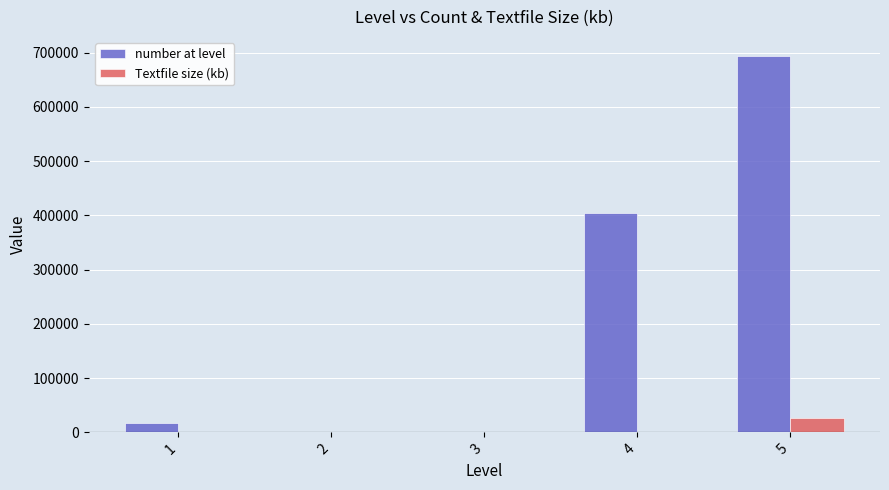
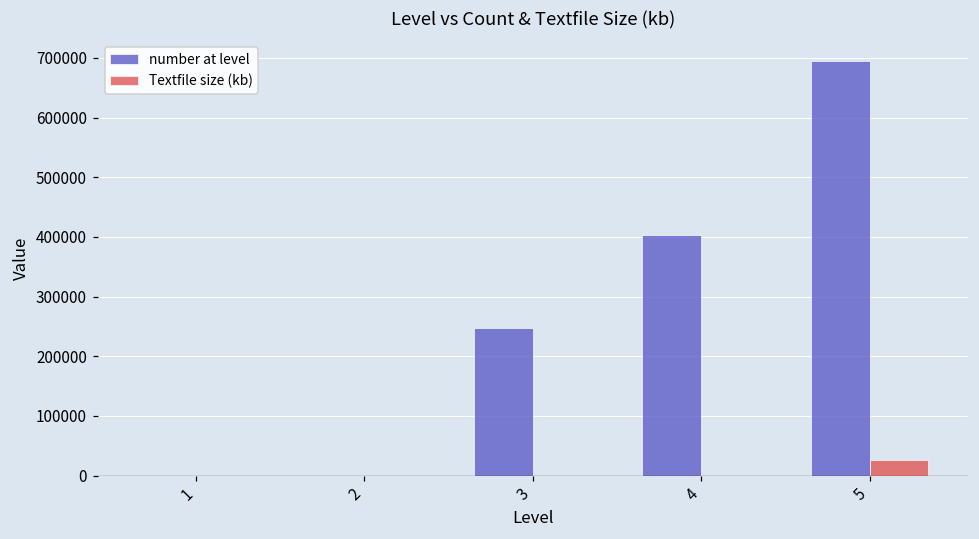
number at level, 1: 20000 -> 0
number at level, 3: 0 -> 250000
